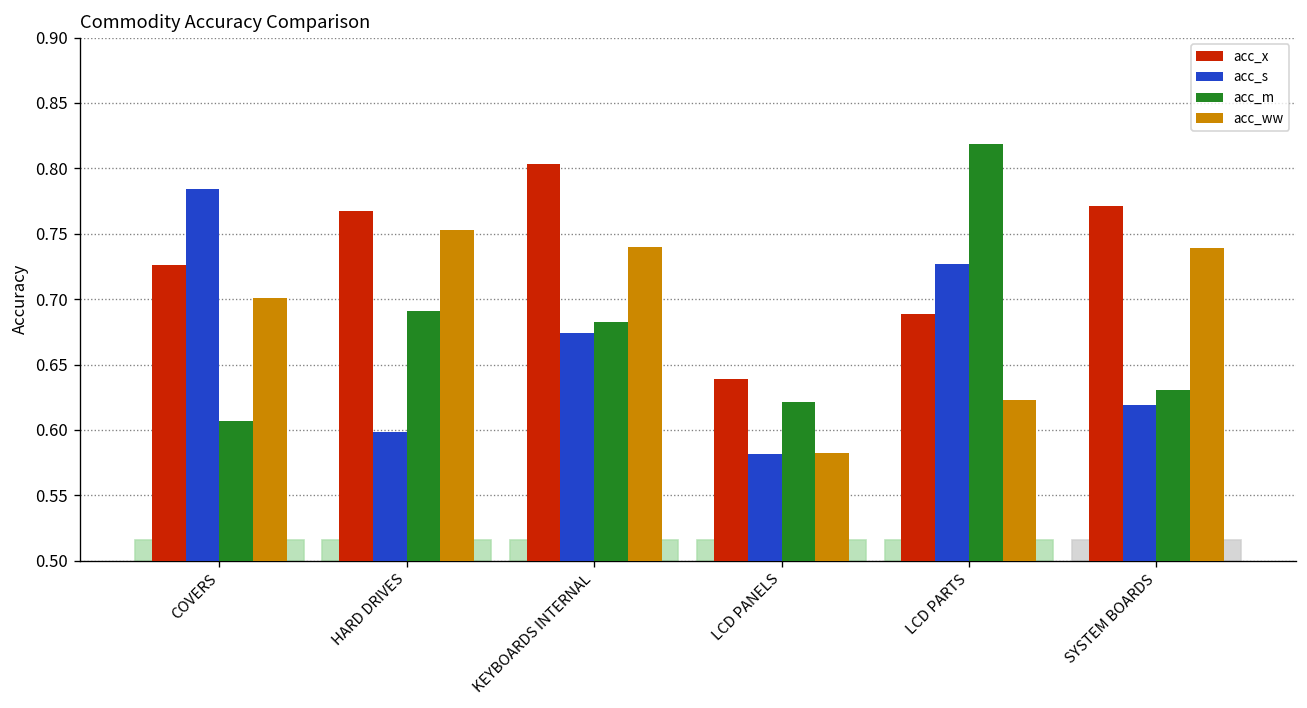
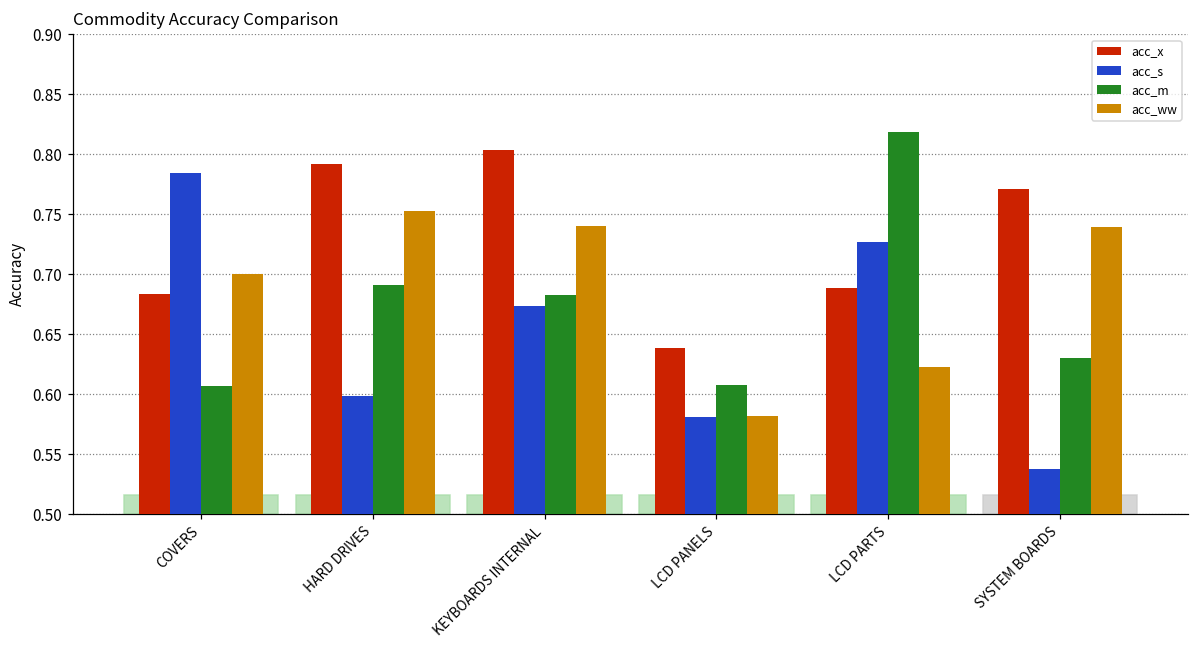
acc_x, COVERS: 0.726 -> 0.684
acc_x, HARD DRIVES: 0.767 -> 0.792
acc_m, LCD PANELS: 0.622 -> 0.608
acc_s, SYSTEM BOARDS: 0.619 -> 0.537
